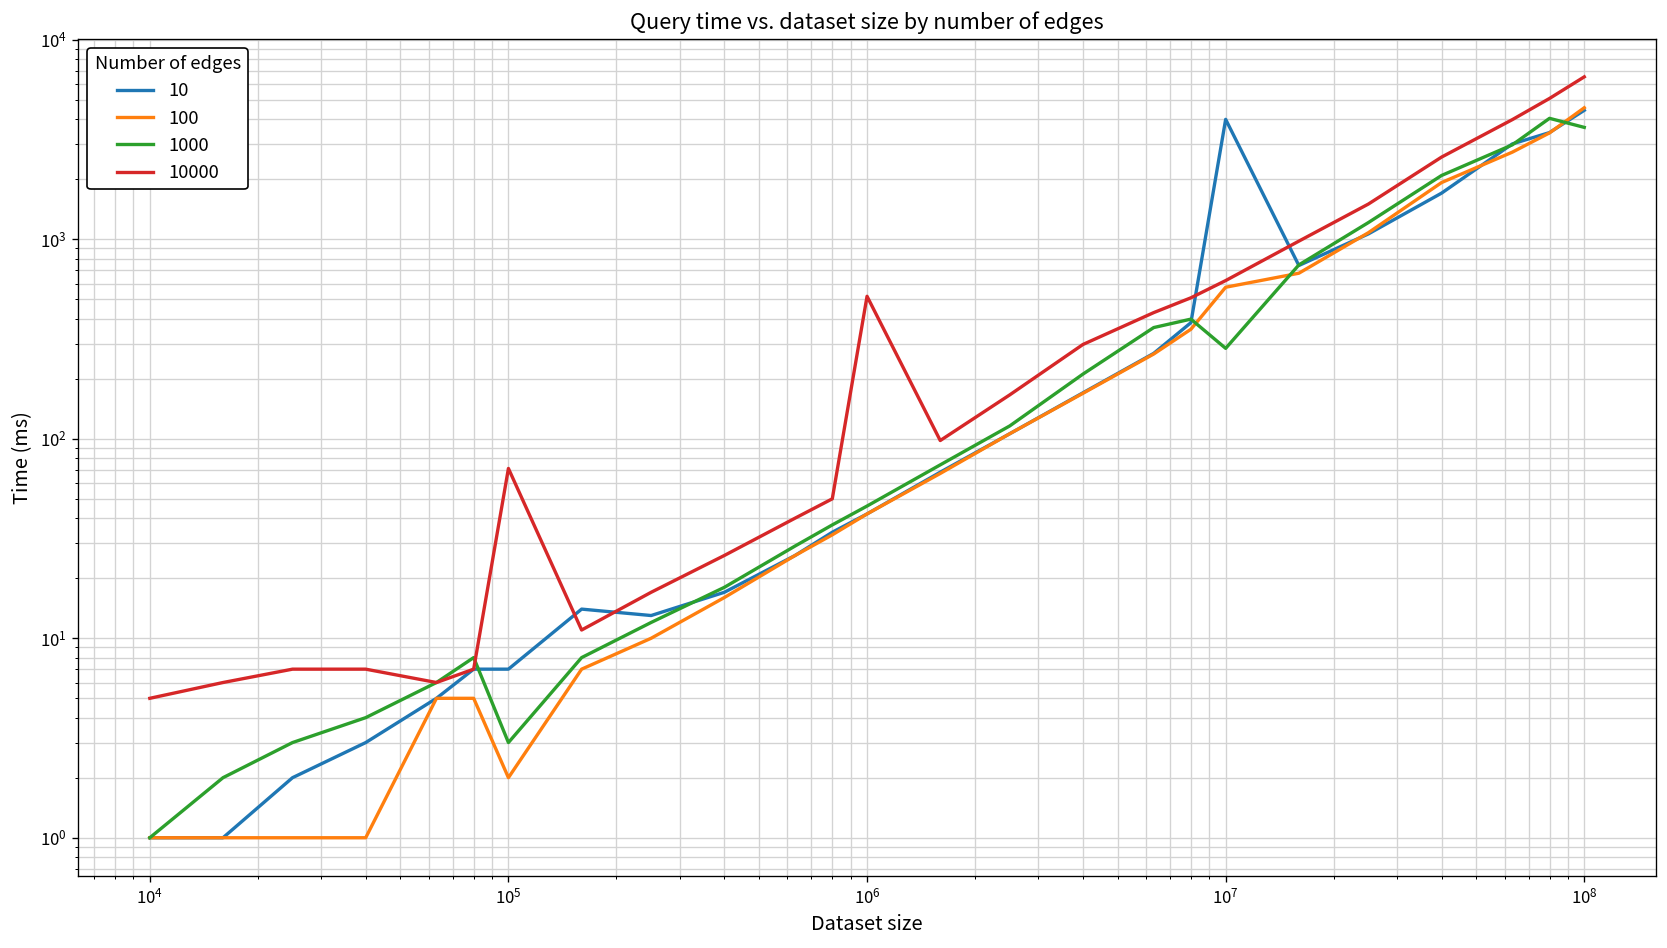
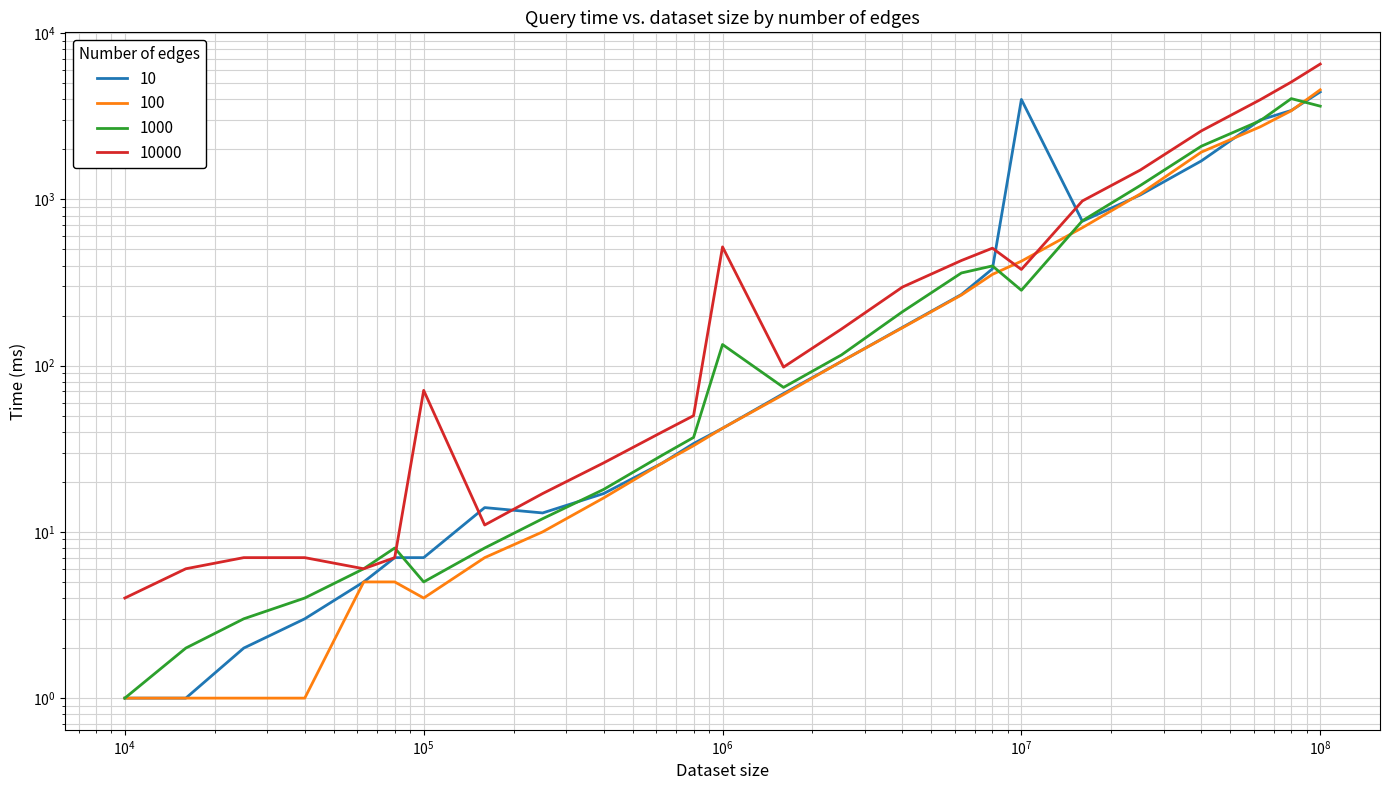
10000, 10^4: 5 -> 4
100, 10^5: 2 -> 4
1000, 10^5: 3 -> 5
1000, 10^6: 46 -> 130
100, 10^7: 580 -> 430
10000, 10^7: 620 -> 380
